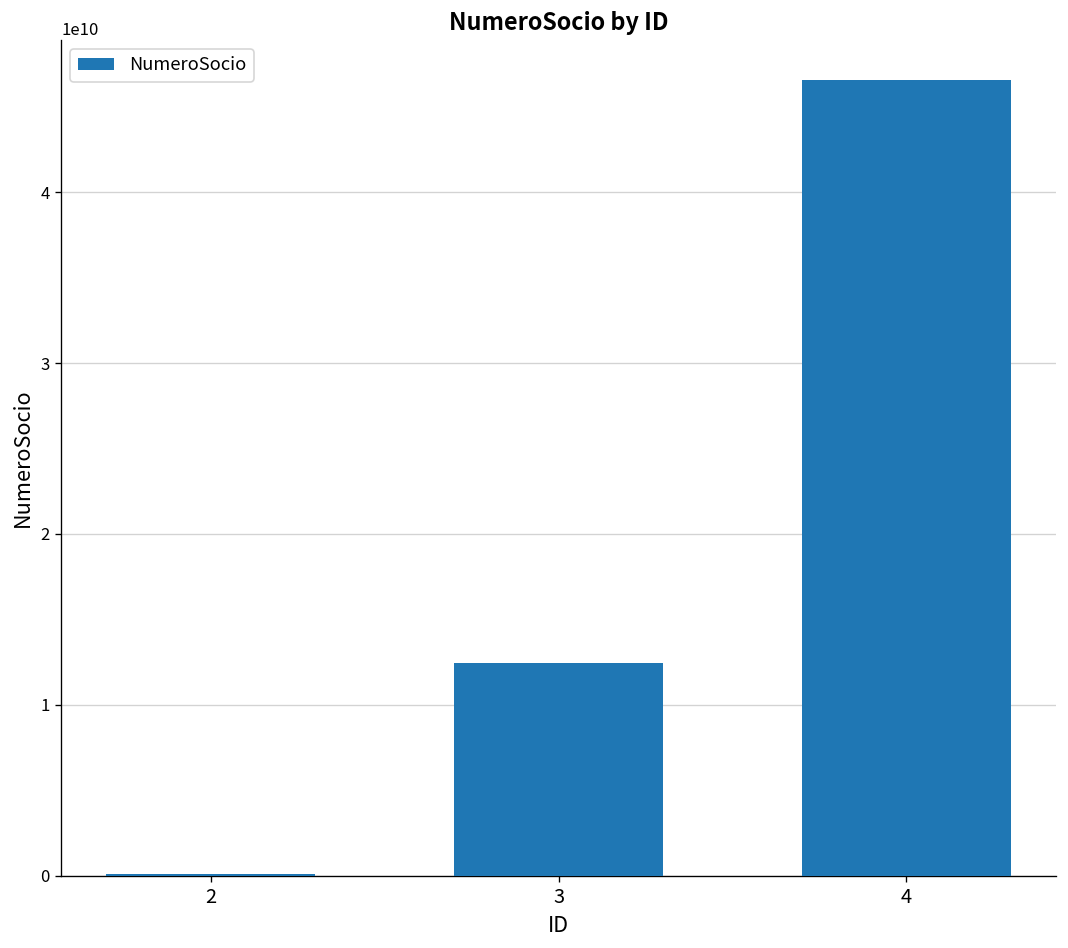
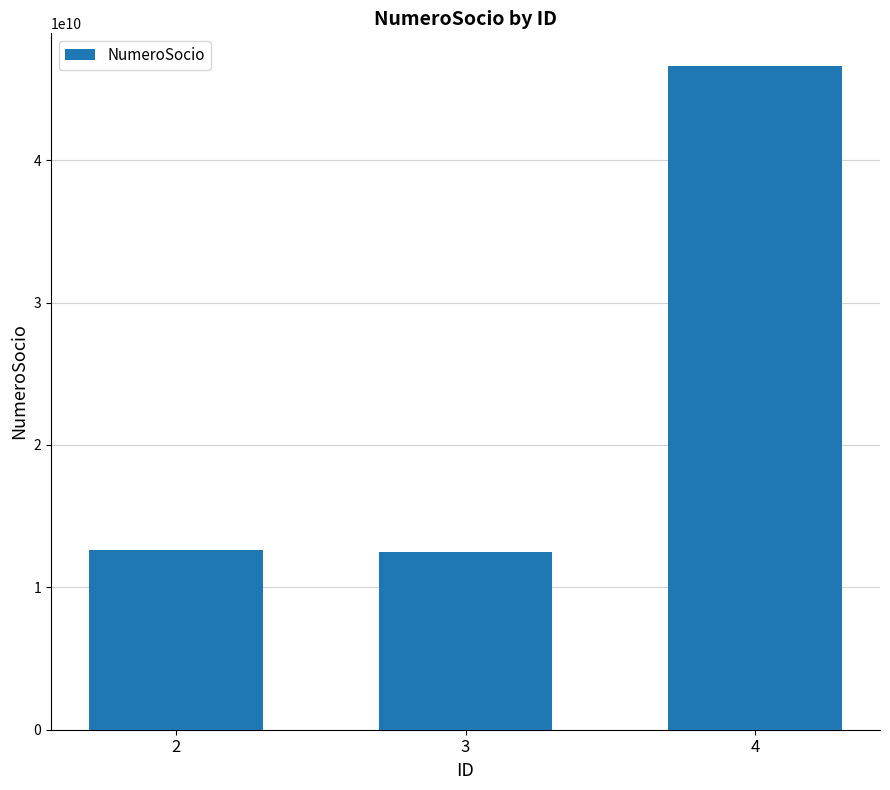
2: 100000000 -> 12600000000
